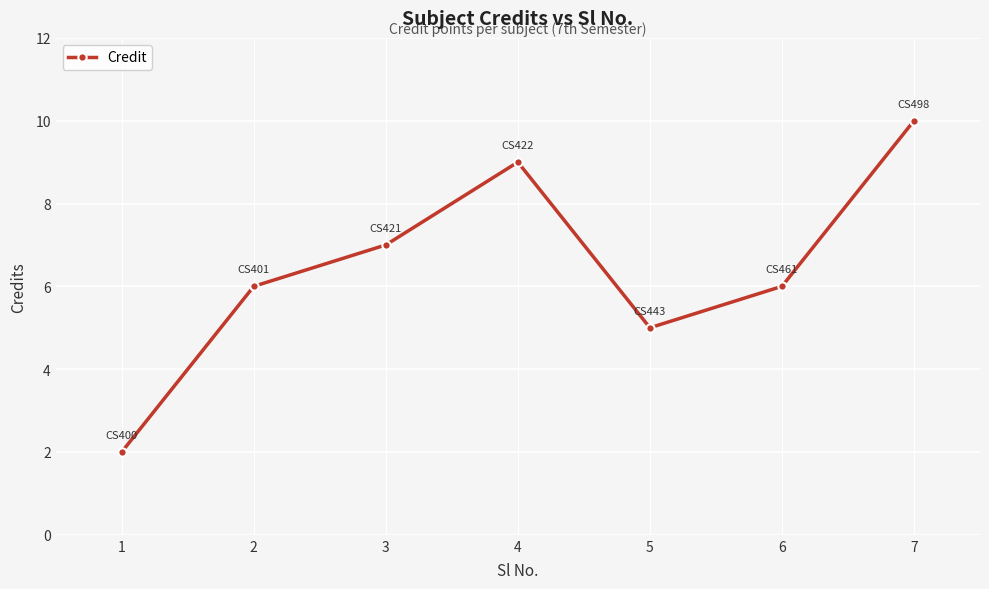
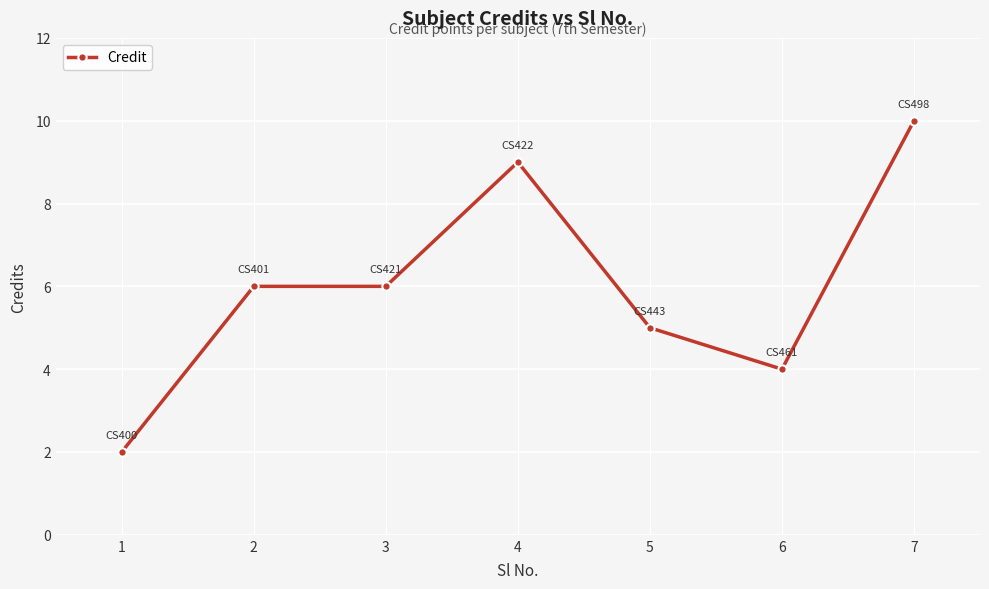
3: 7 -> 6
6: 6 -> 4
